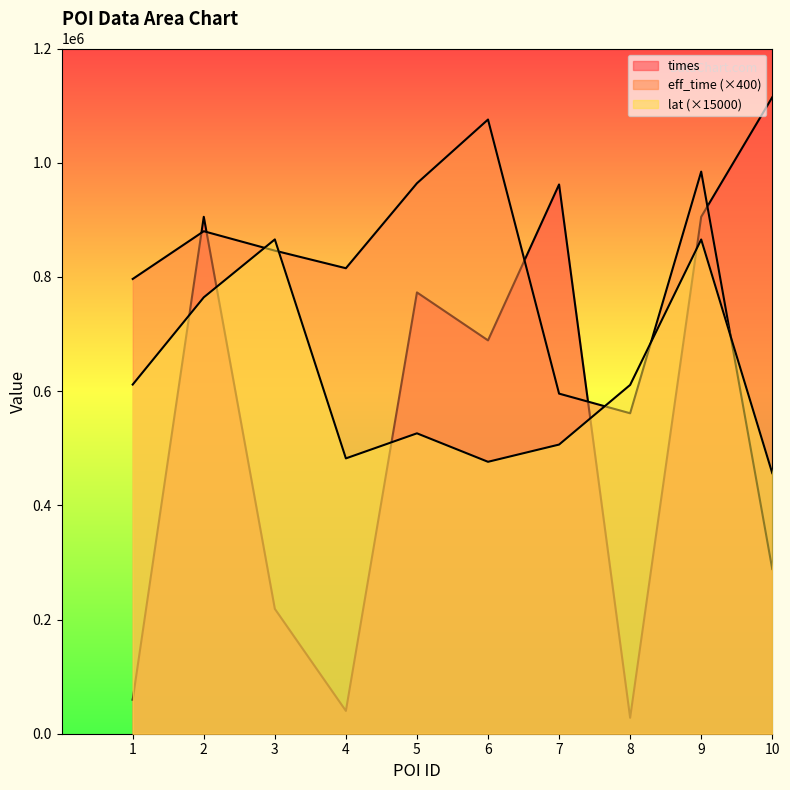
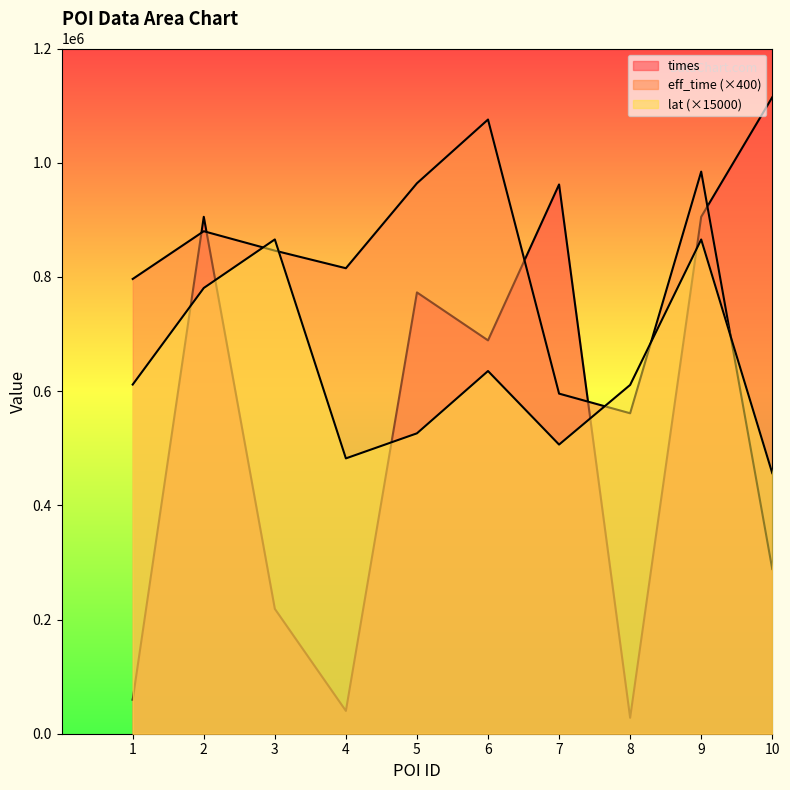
lat (×15000), 2: 760000 -> 780000
lat (×15000), 6: 480000 -> 640000
